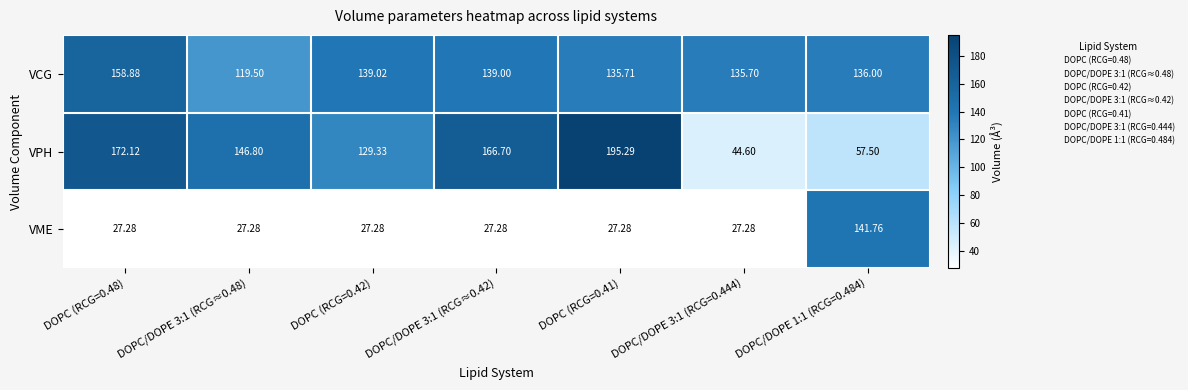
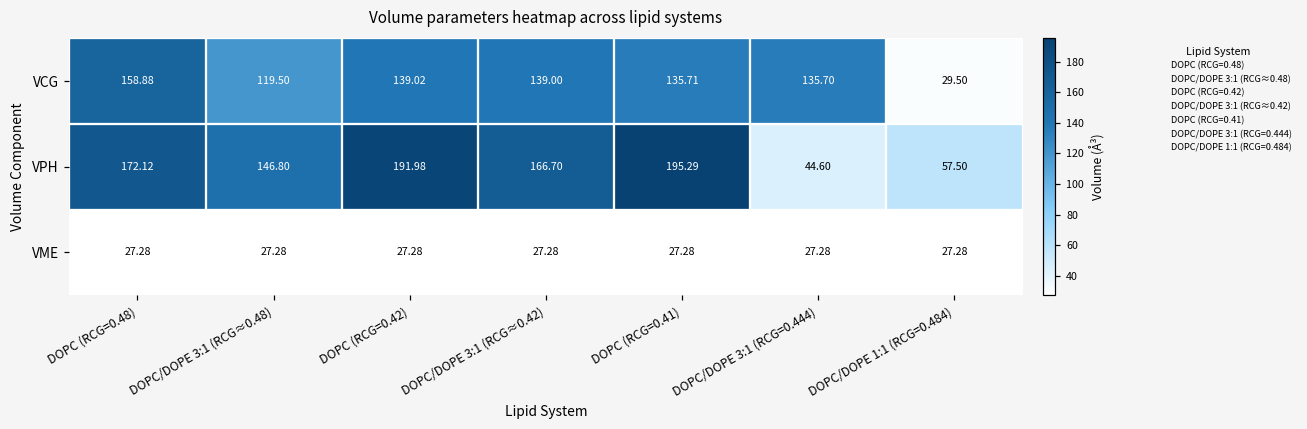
VCG, DOPC/DOPE 1:1 (RCG=0.484): 136.00 -> 29.50
VPH, DOPC (RCG=0.42): 129.33 -> 191.98
VME, DOPC/DOPE 1:1 (RCG=0.484): 141.76 -> 27.28
